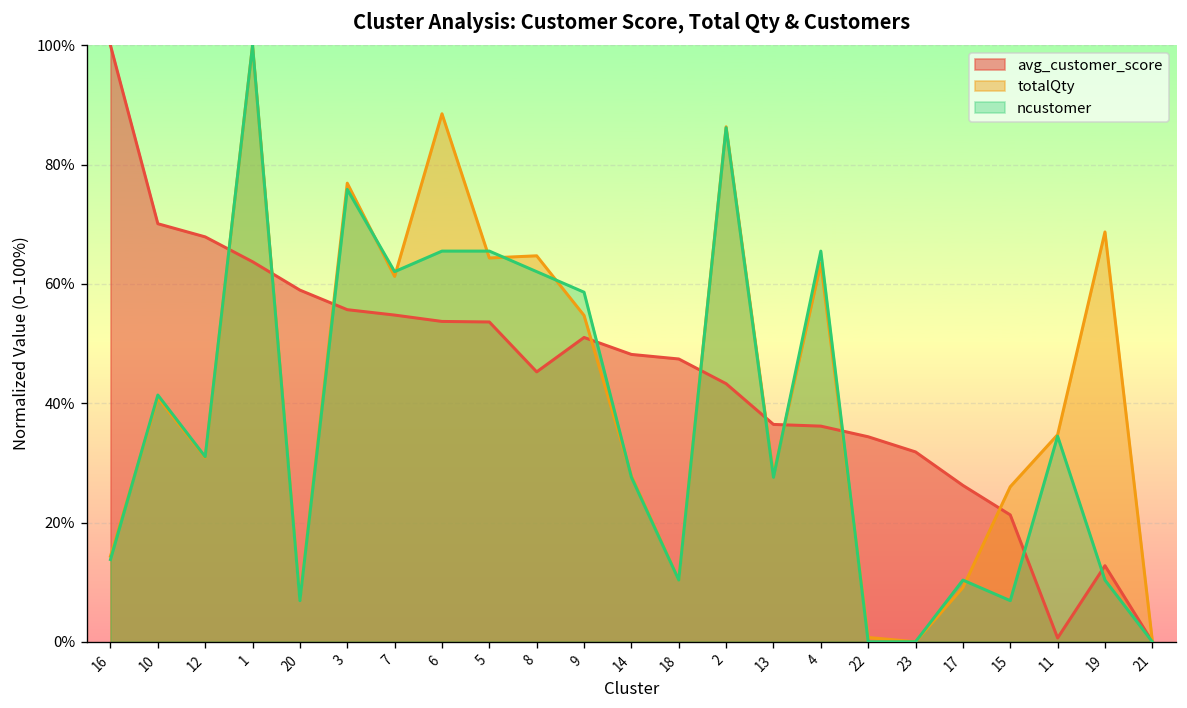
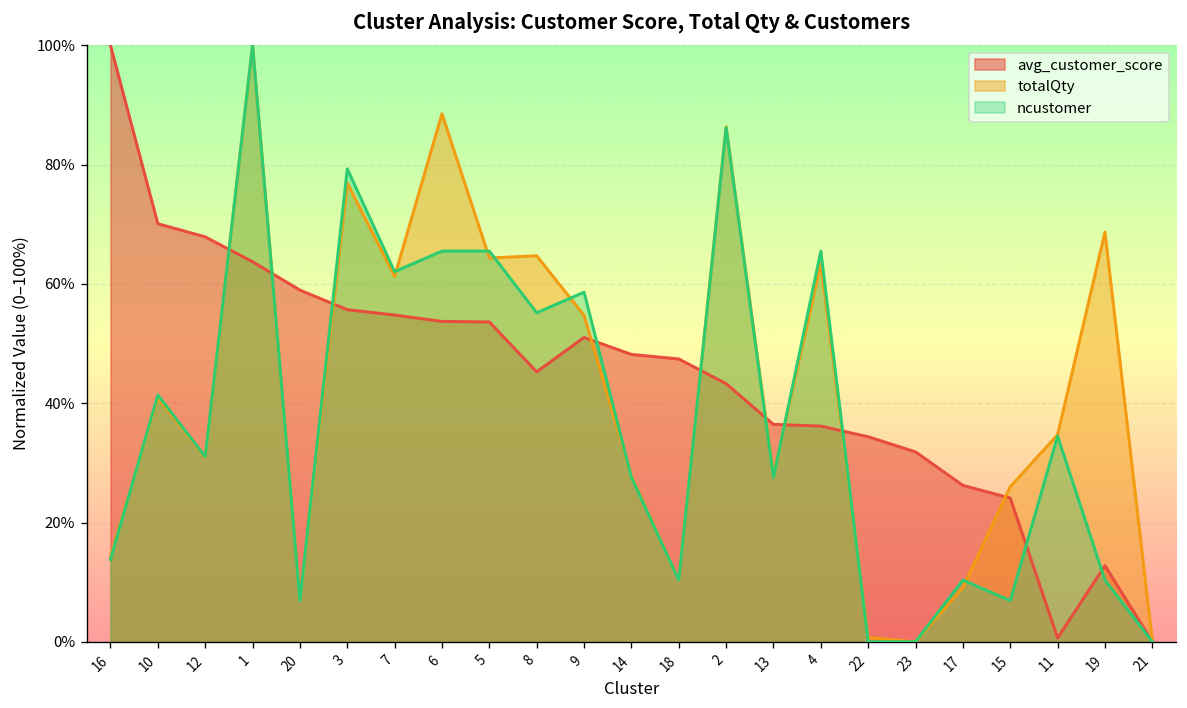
ncustomer, 3: 76% -> 79%
ncustomer, 8: 62% -> 55%
avg_customer_score, 15: 21% -> 24%
